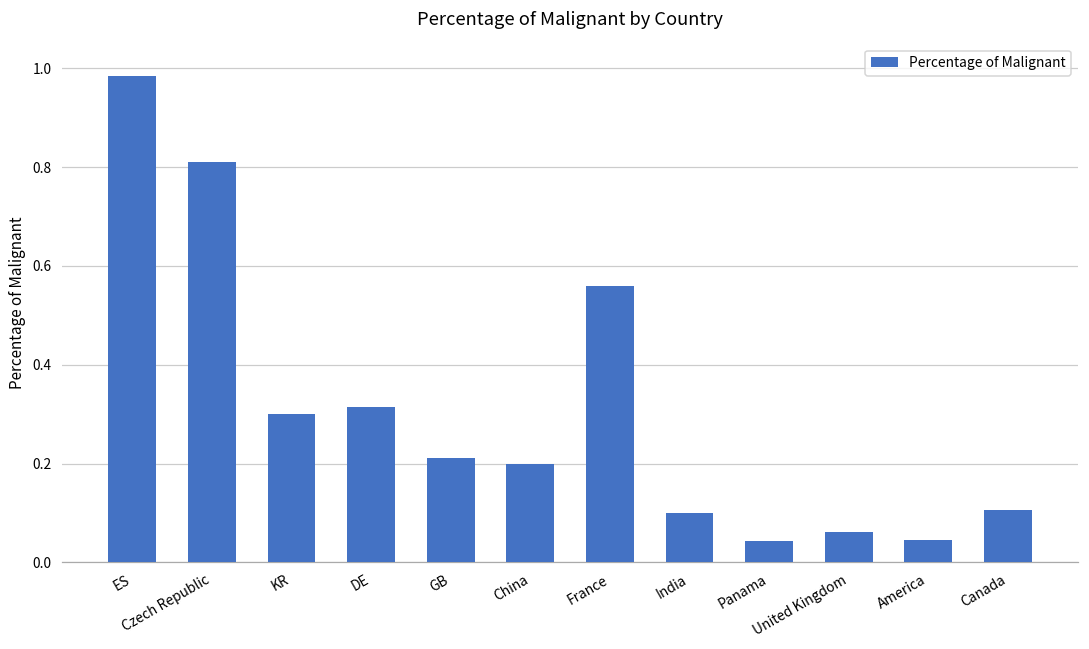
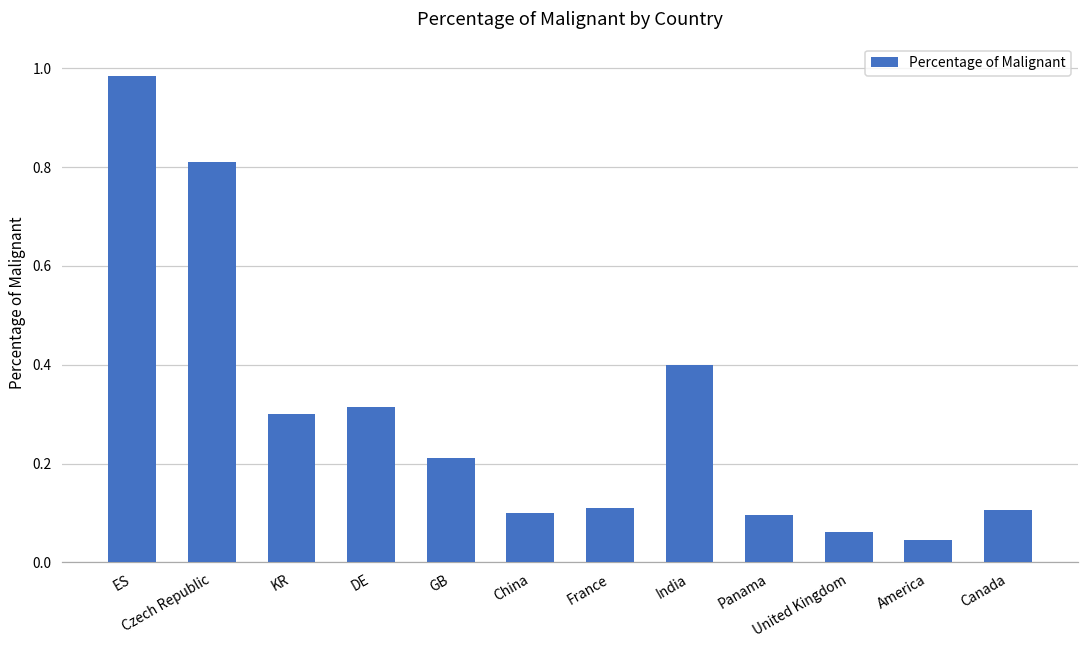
China: 0.2 -> 0.1
France: 0.56 -> 0.11
India: 0.1 -> 0.4
Panama: 0.04 -> 0.10
